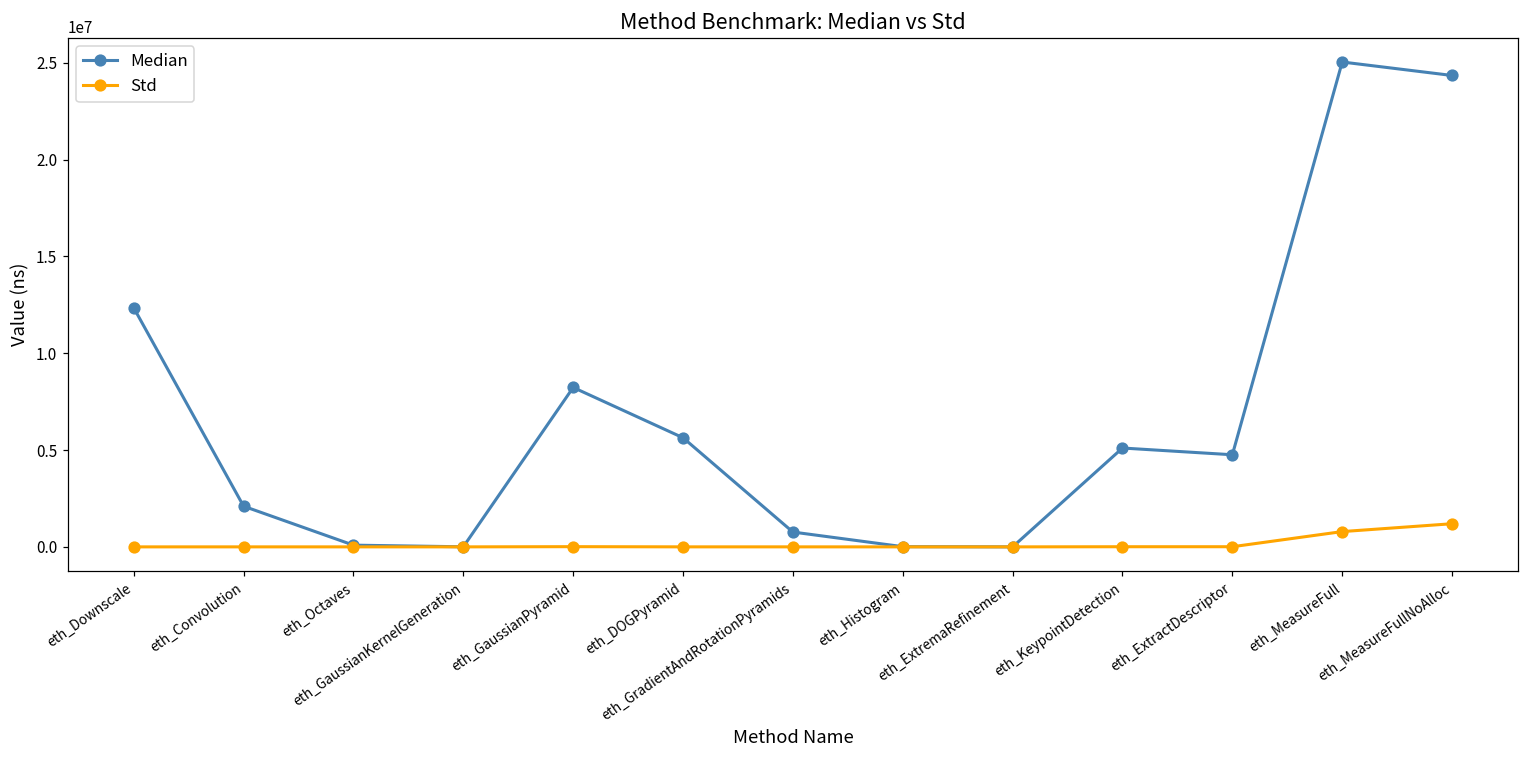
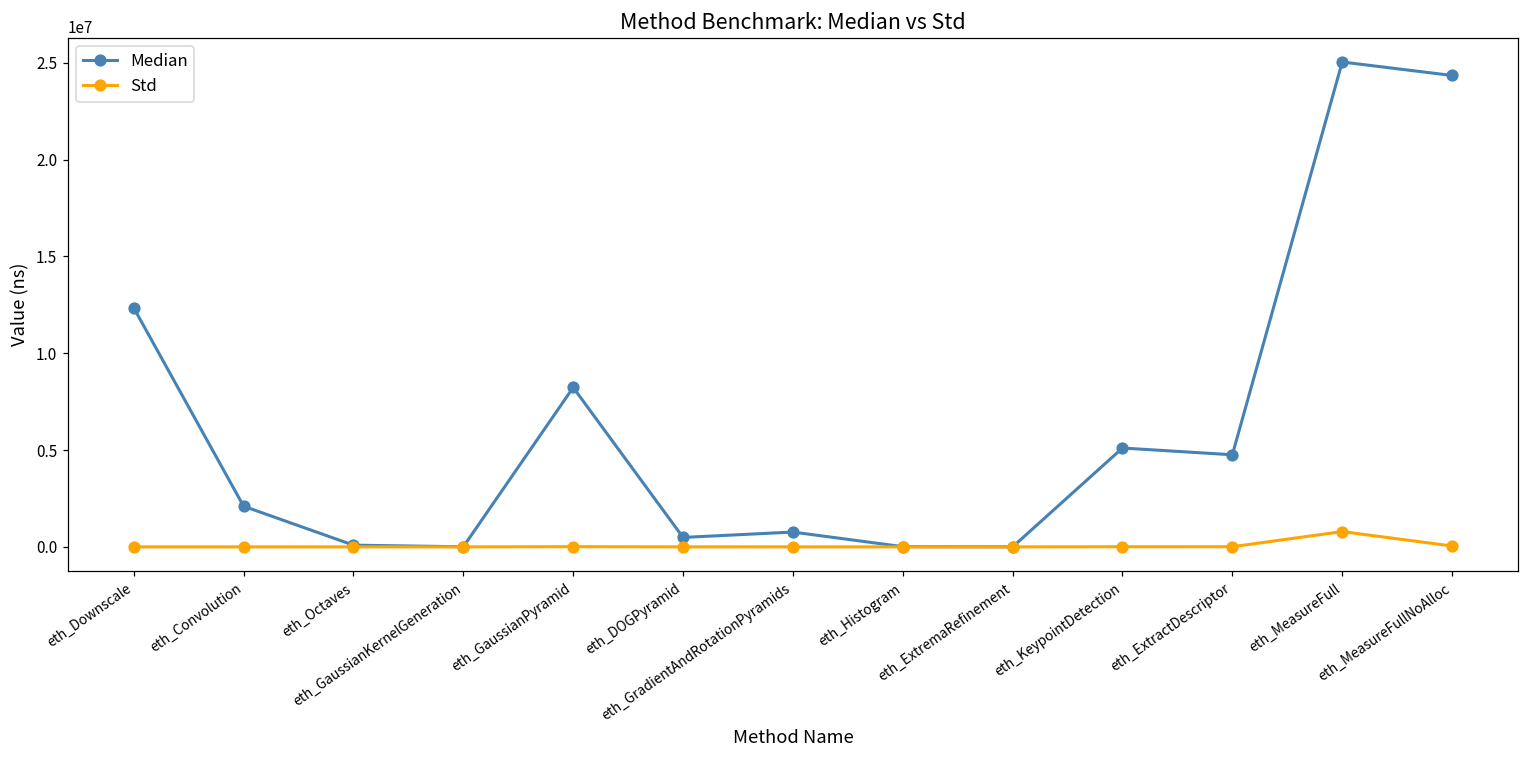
Median, eth_DOGPyramid: 5600000 -> 500000
Std, eth_MeasureFullNoAlloc: 1200000 -> 0
